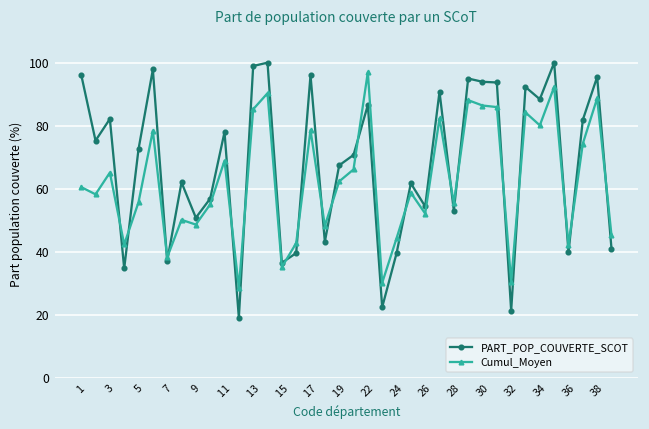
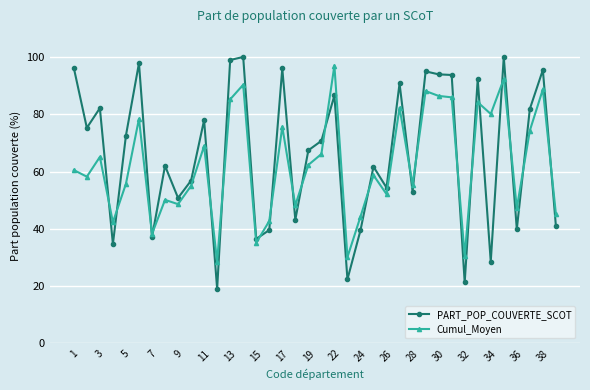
Cumul_Moyen, 17: 79 -> 76
PART_POP_COUVERTE_SCOT, 34: 88 -> 29
Cumul_Moyen, 36: 42 -> 47
